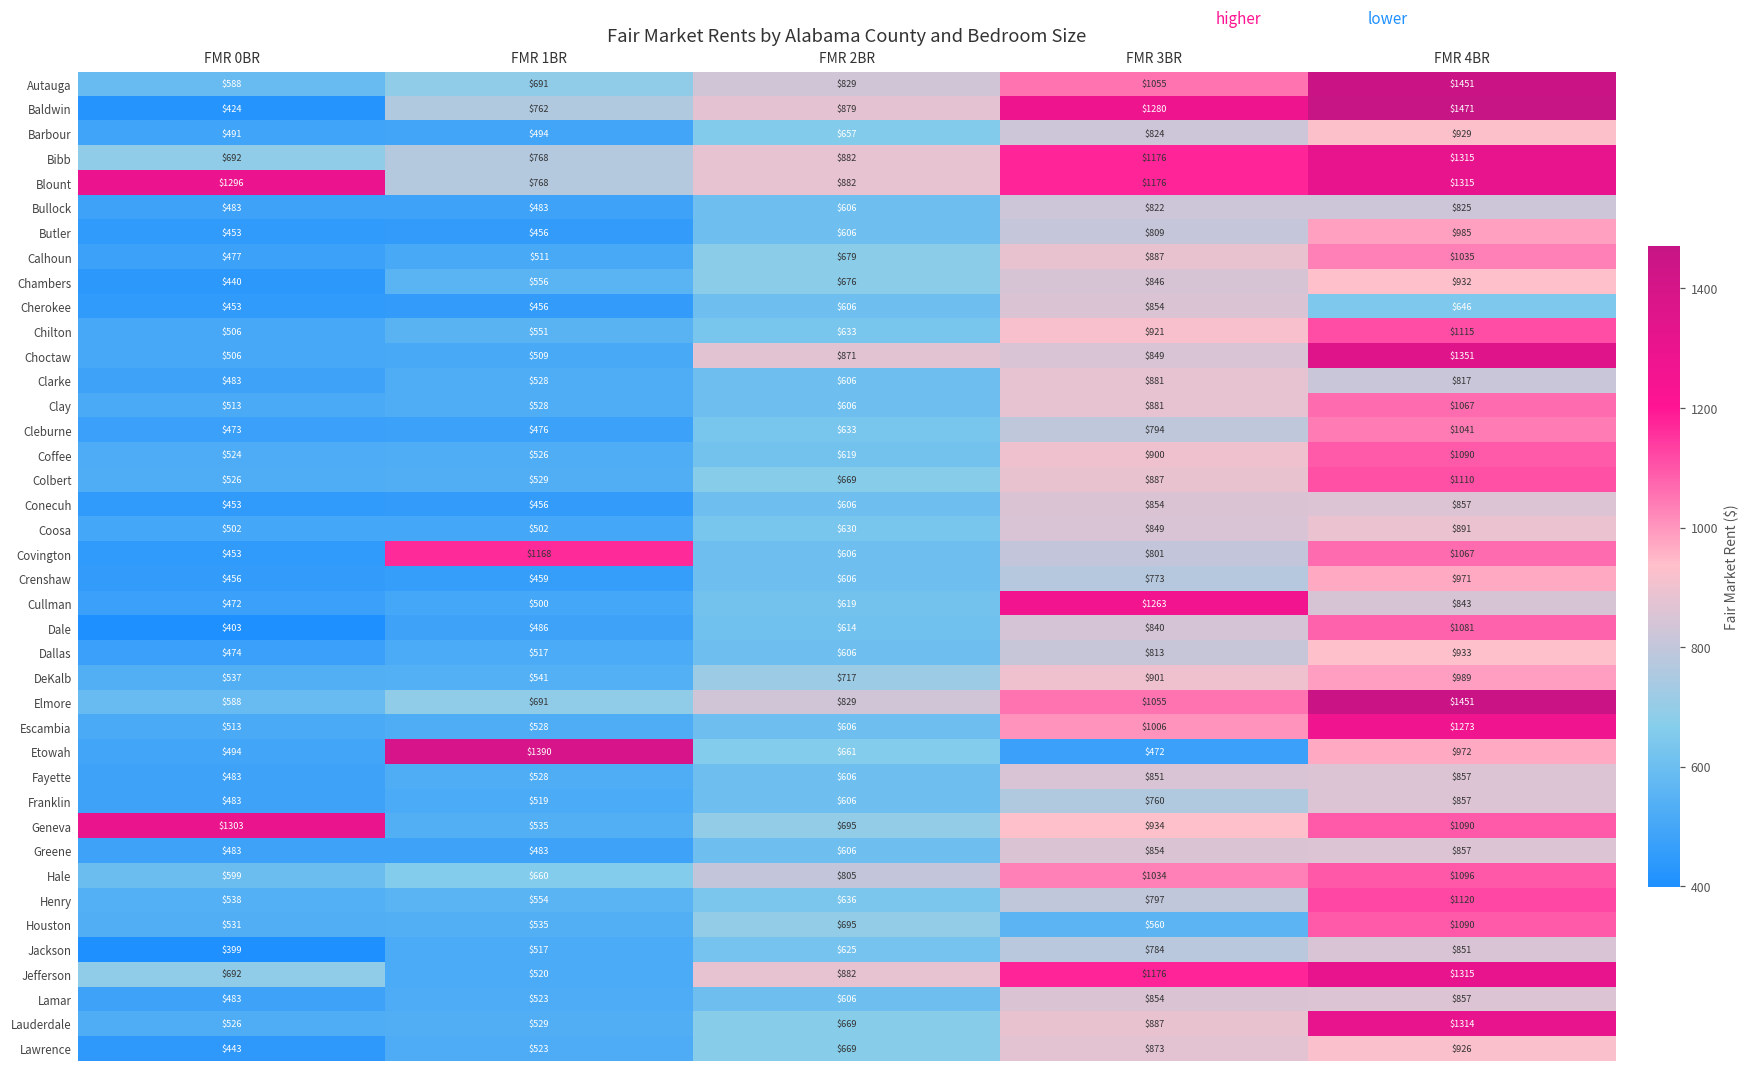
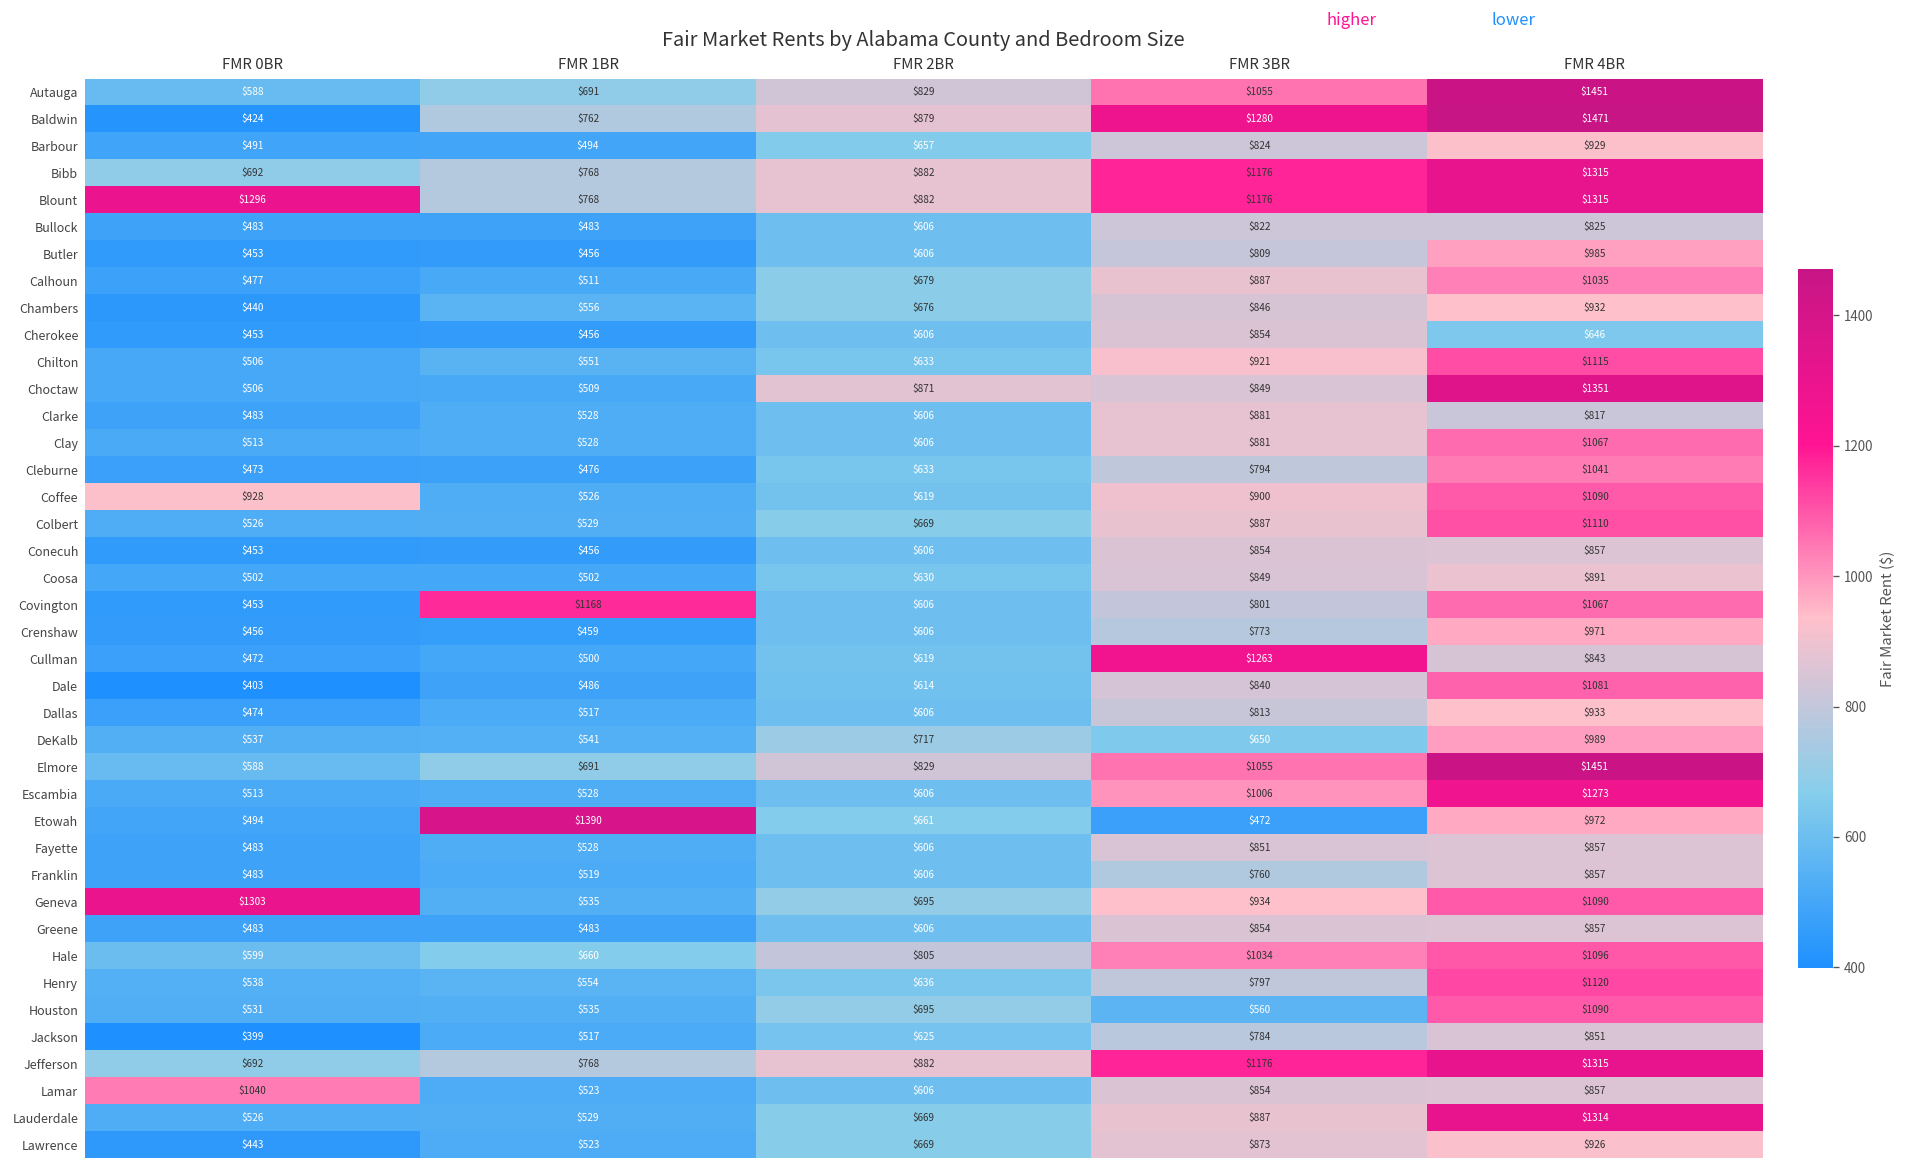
Coffee, FMR 0BR: $524 -> $928
DeKalb, FMR 3BR: $901 -> $650
Jefferson, FMR 1BR: $520 -> $768
Lamar, FMR 0BR: $483 -> $1040
